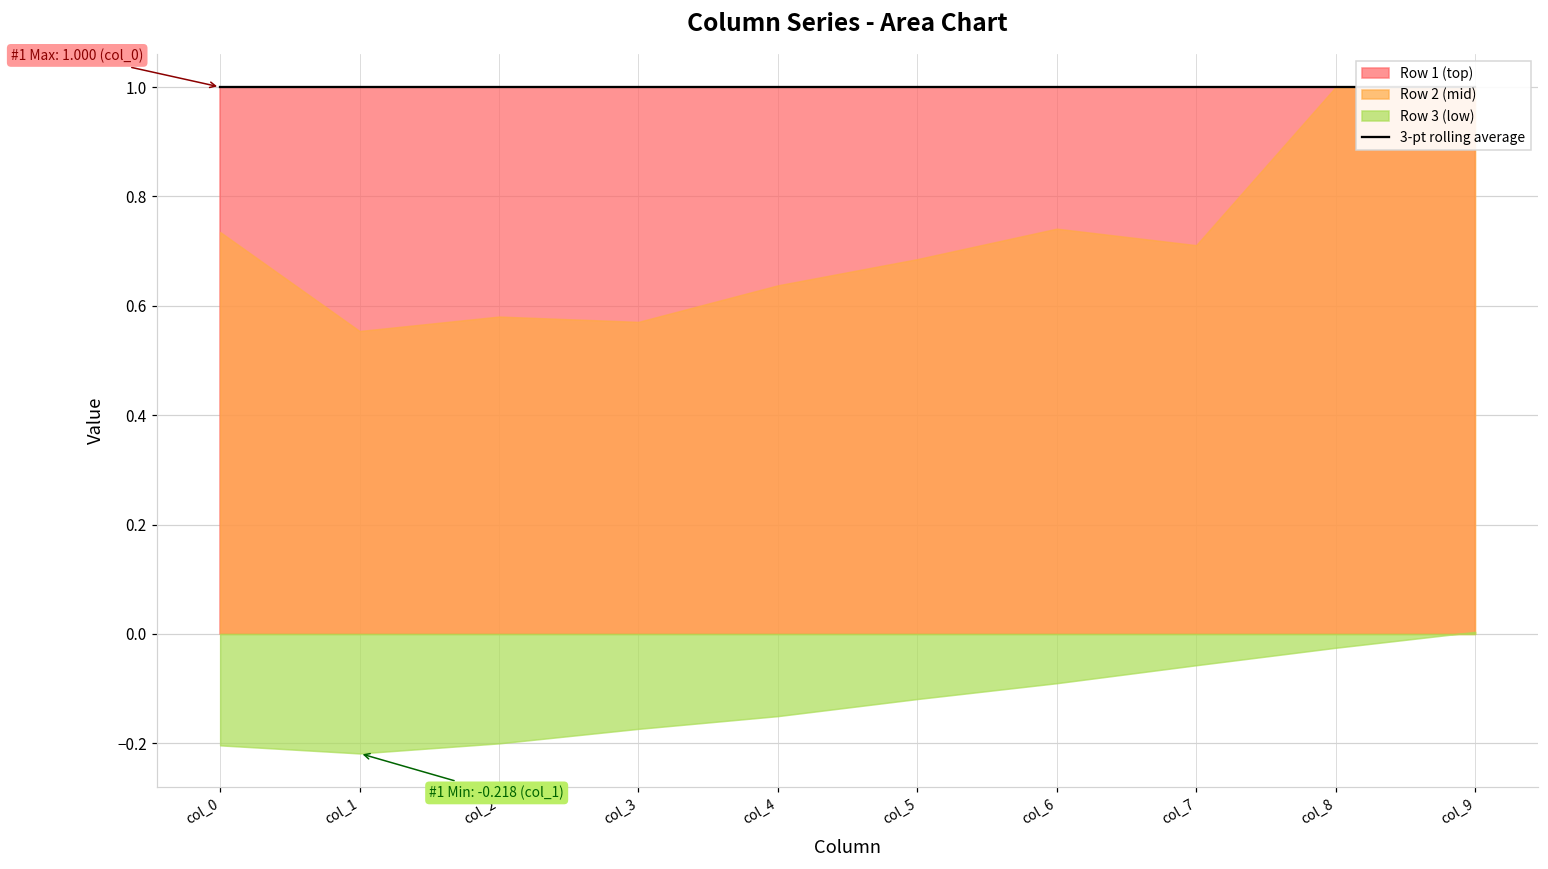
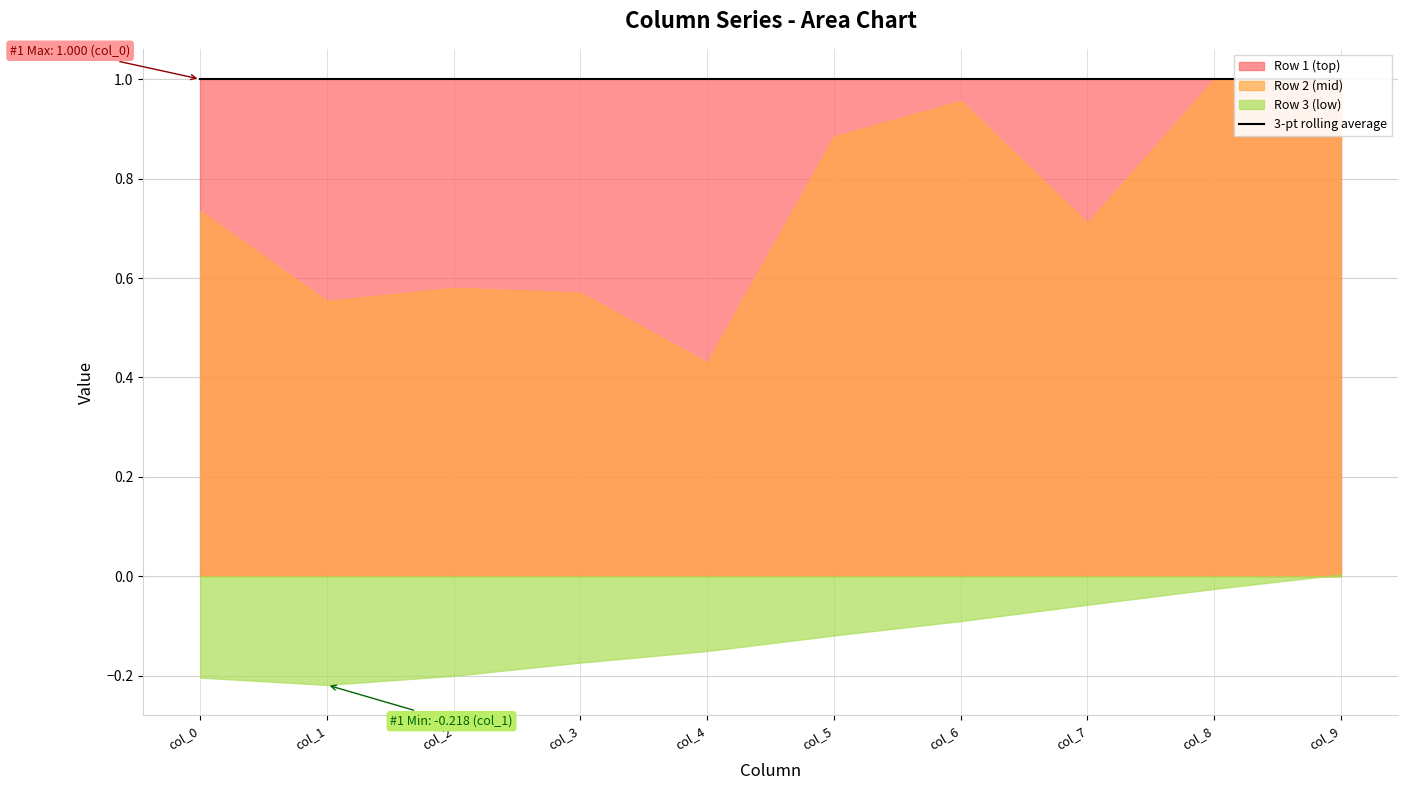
Row 2 (mid), col_4: 0.64 -> 0.43
Row 2 (mid), col_5: 0.69 -> 0.88
Row 2 (mid), col_6: 0.74 -> 0.96
